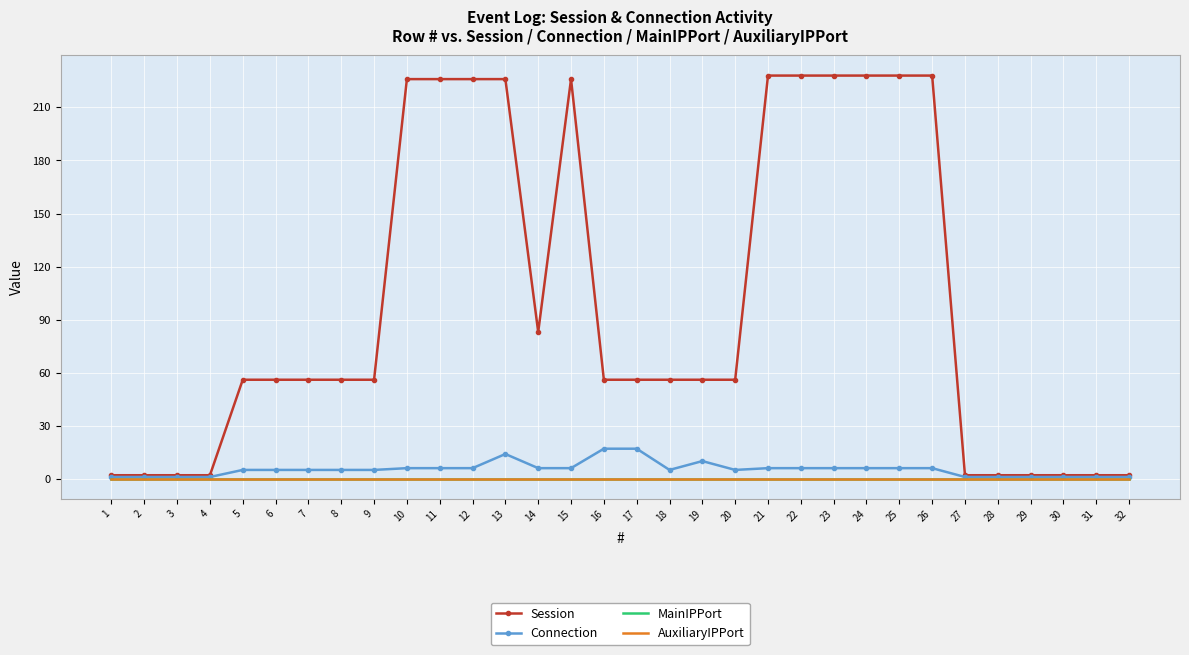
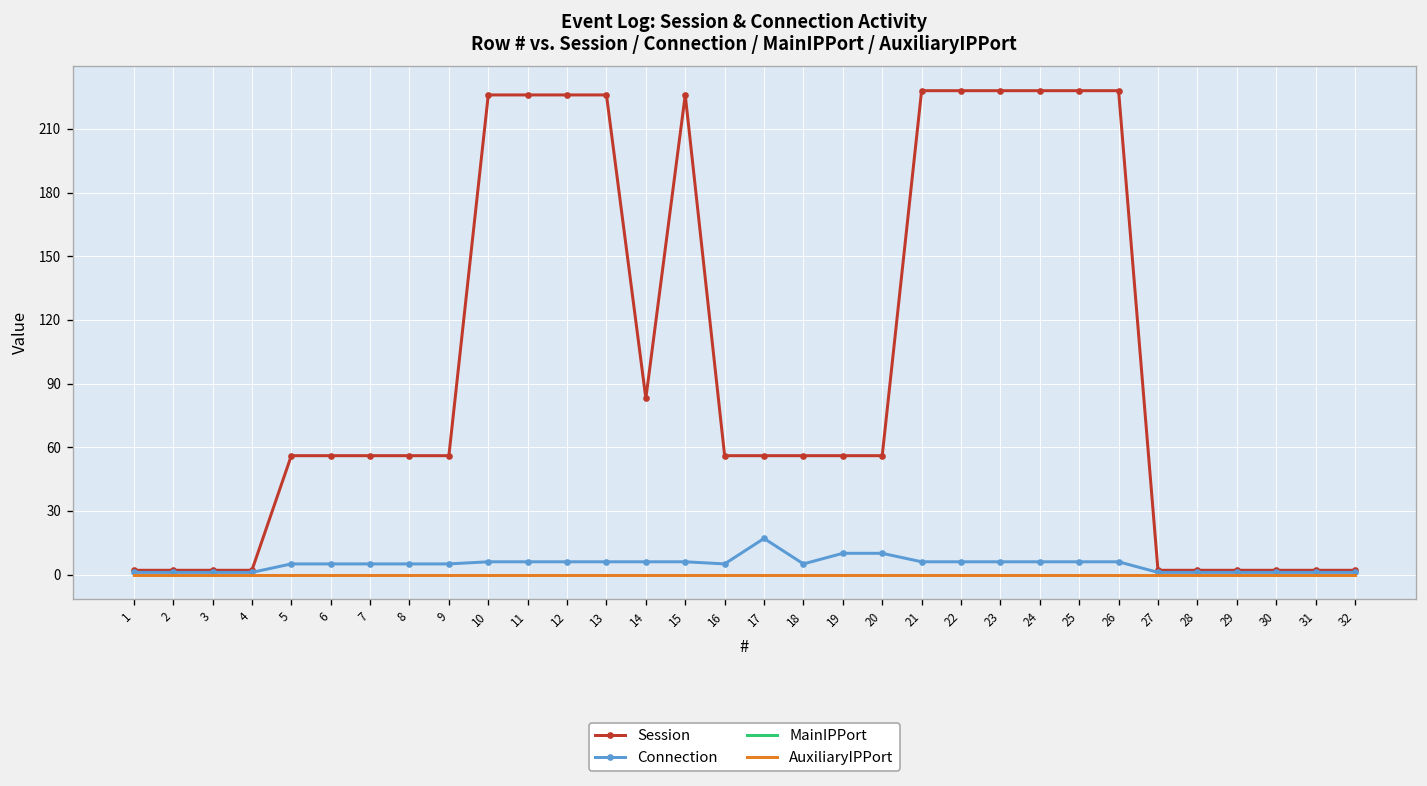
Connection, 13: 14 -> 6
Connection, 16: 17 -> 5
Connection, 20: 5 -> 10
